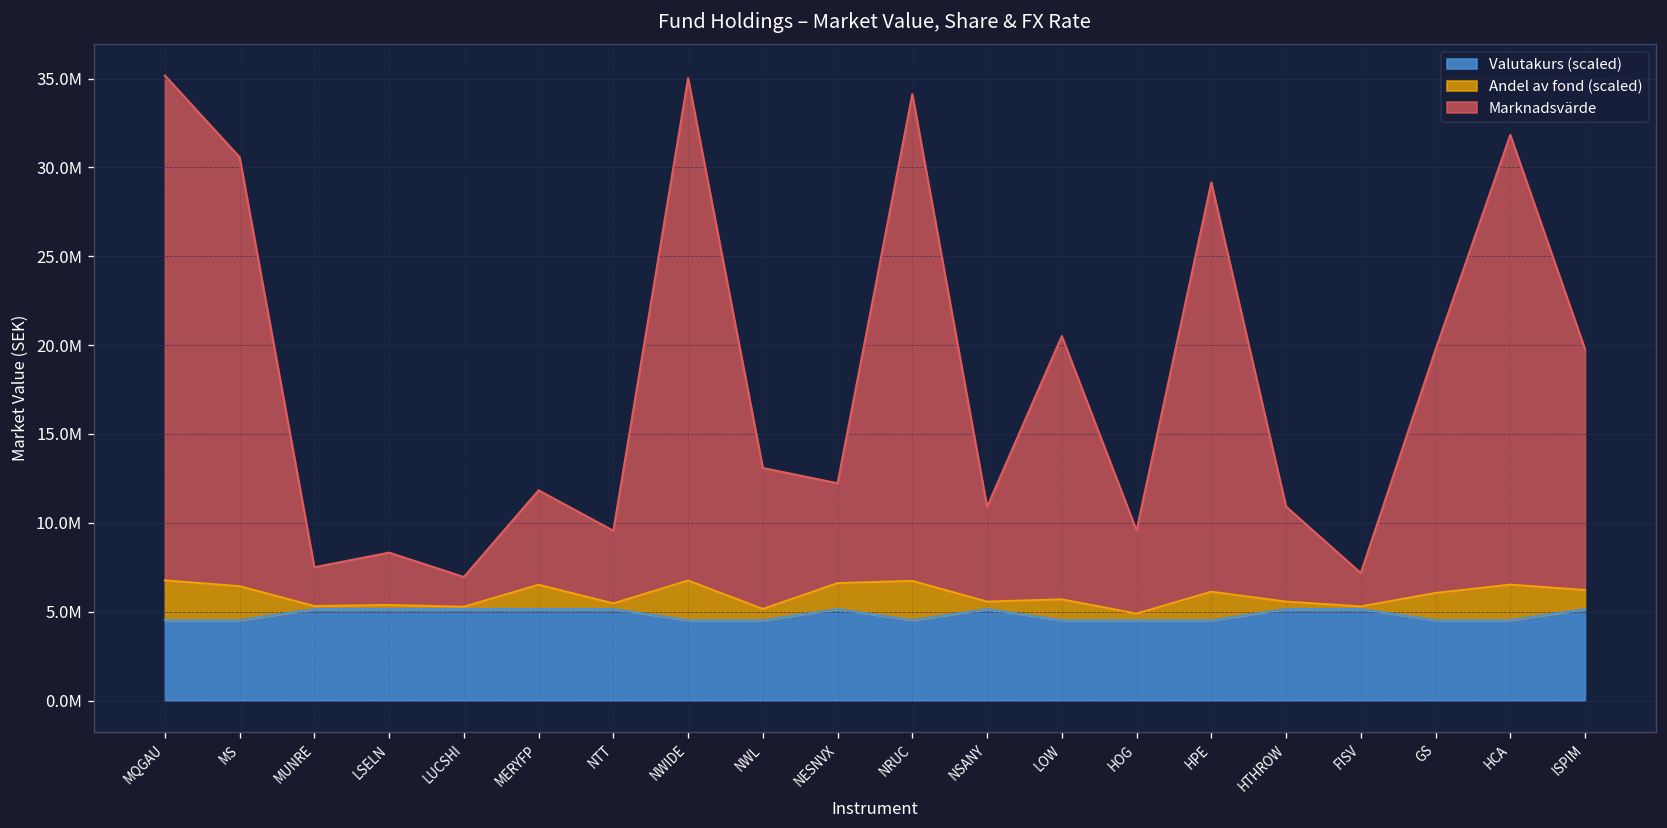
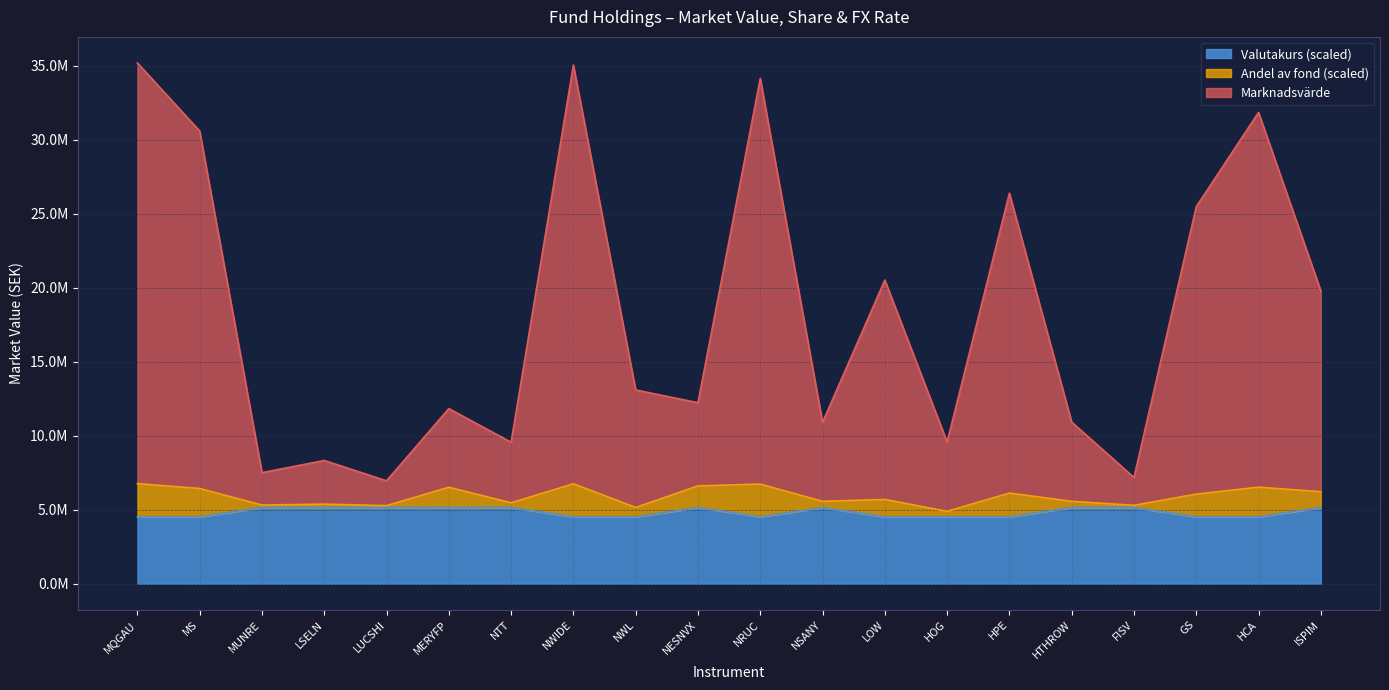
Marknadsvärde, HPE: 23000000 -> 20300000
Marknadsvärde, GS: 13700000 -> 19400000
